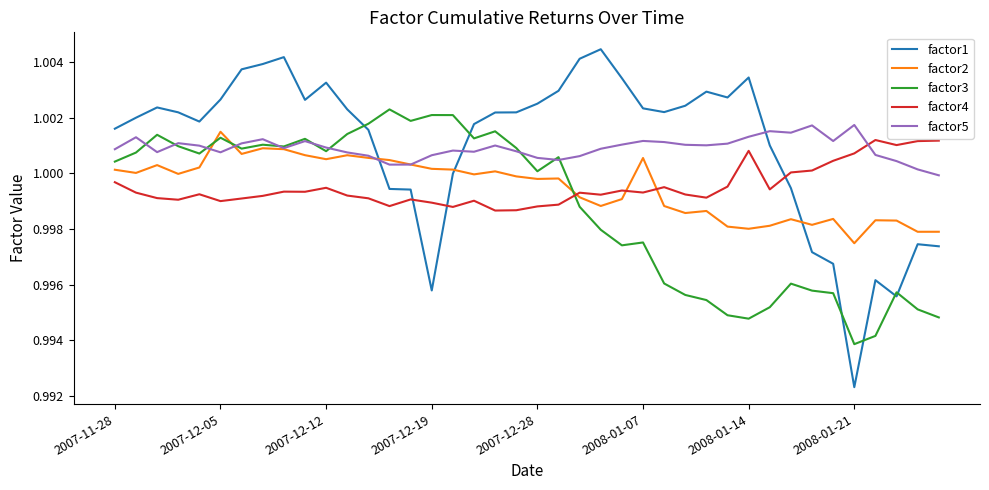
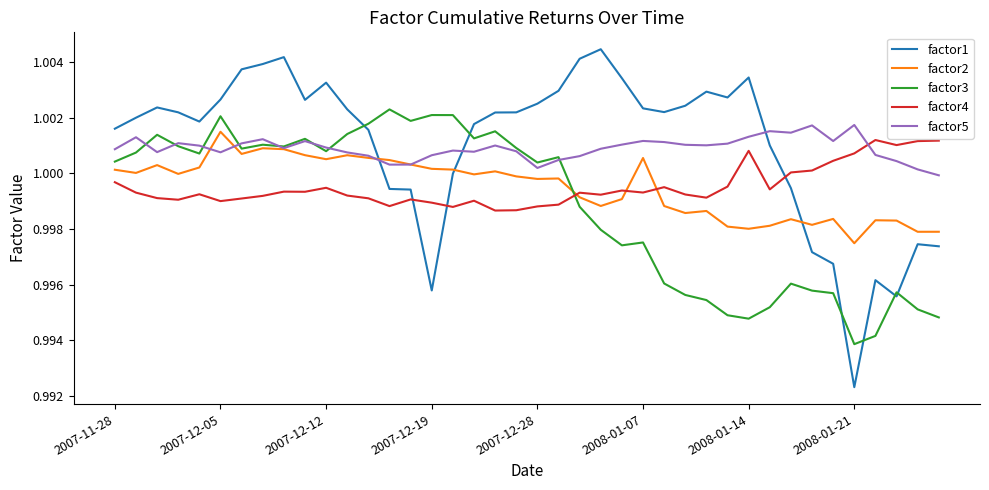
factor3, 2007-12-05: 1.0013 -> 1.0021
factor3, 2007-12-28: 1.0001 -> 1.0004
factor5, 2007-12-28: 1.0006 -> 1.0002
